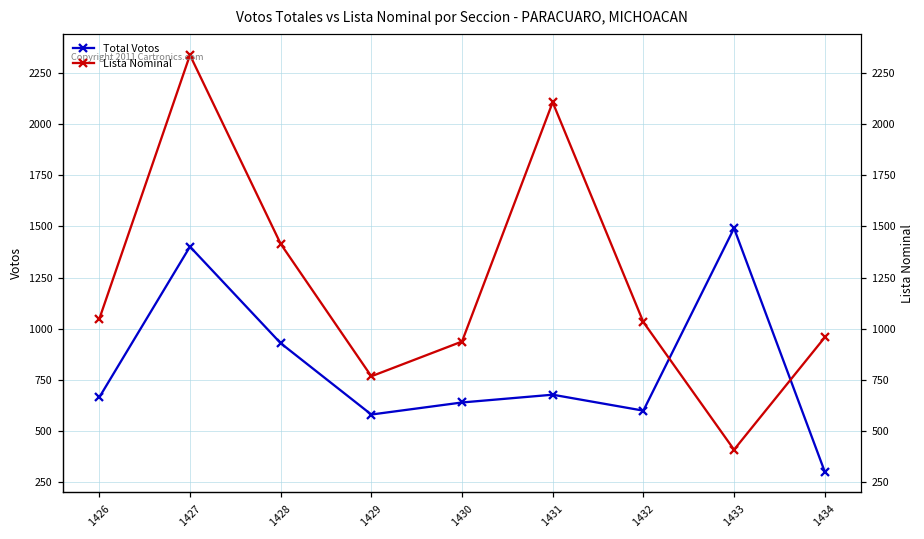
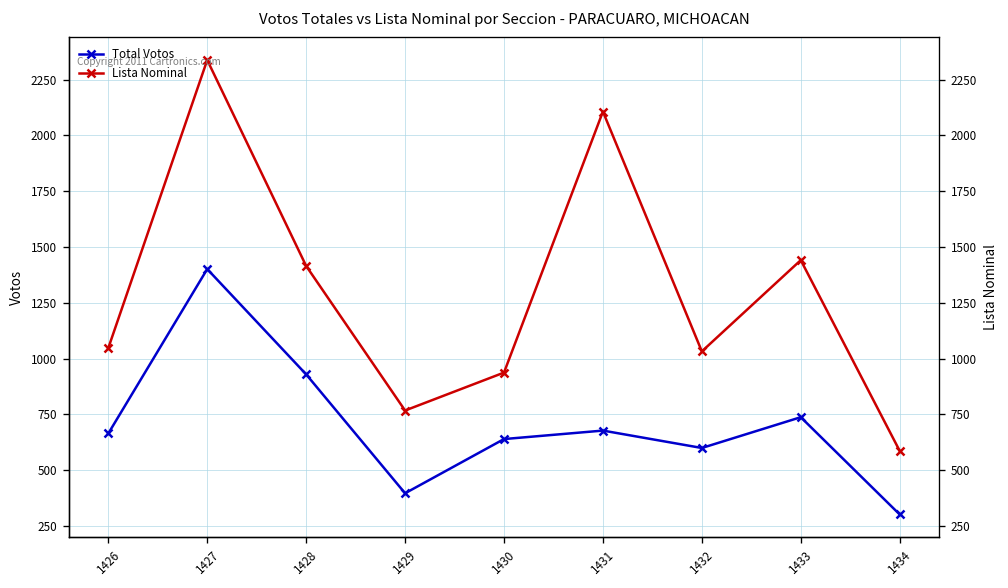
Total Votos, 1429: 580 -> 400
Total Votos, 1433: 1490 -> 740
Lista Nominal, 1433: 410 -> 1440
Lista Nominal, 1434: 960 -> 590
